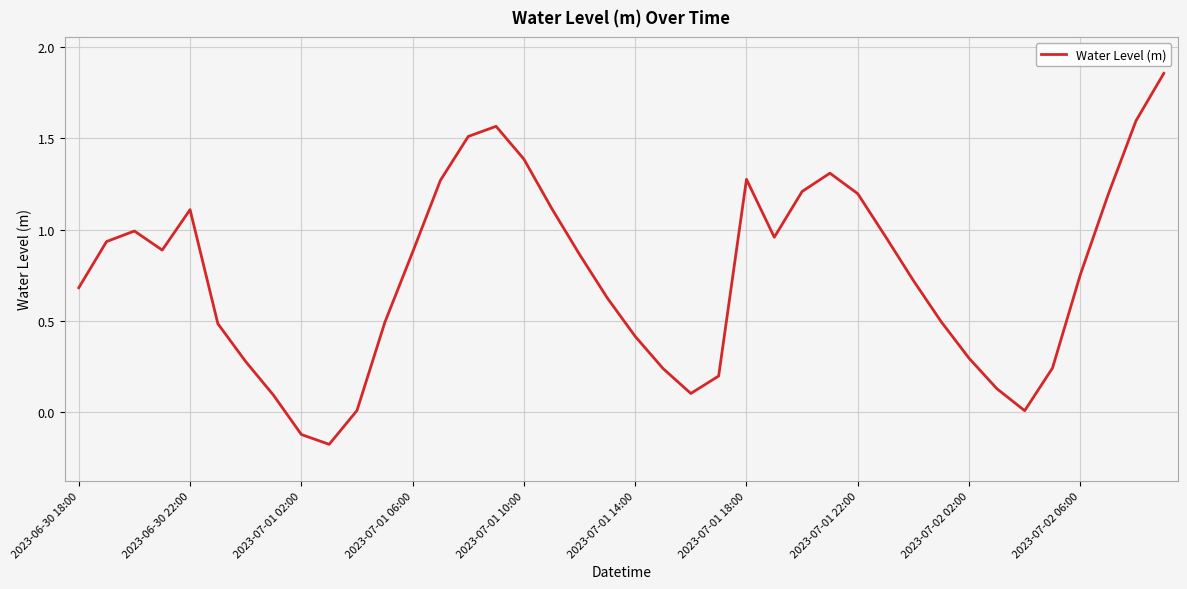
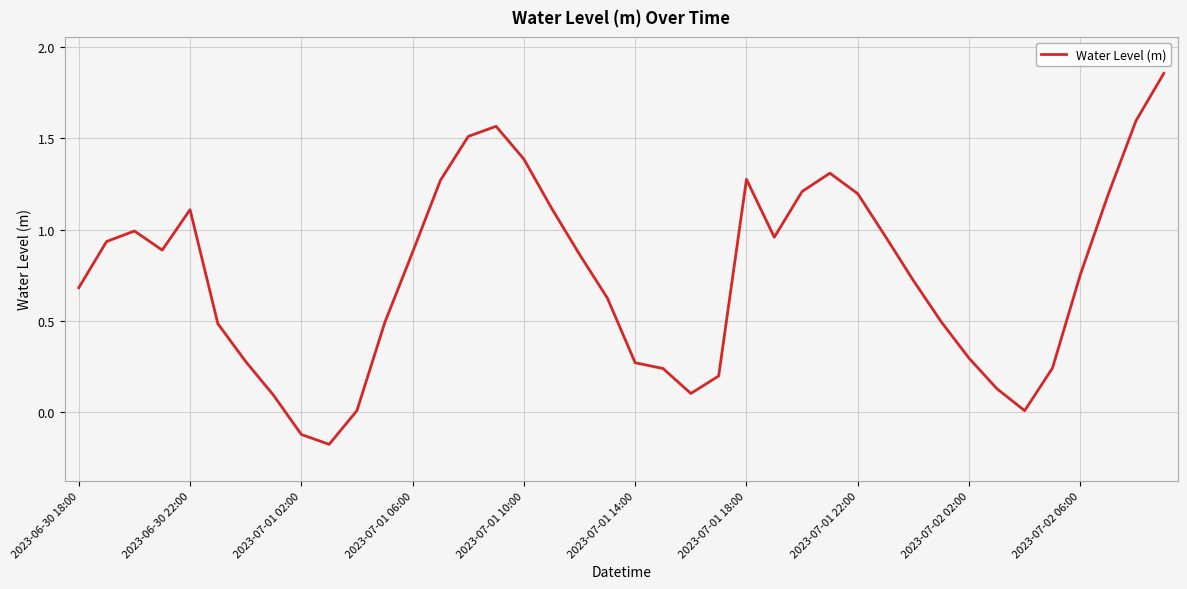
2023-07-01 14:00: 0.41 -> 0.27
